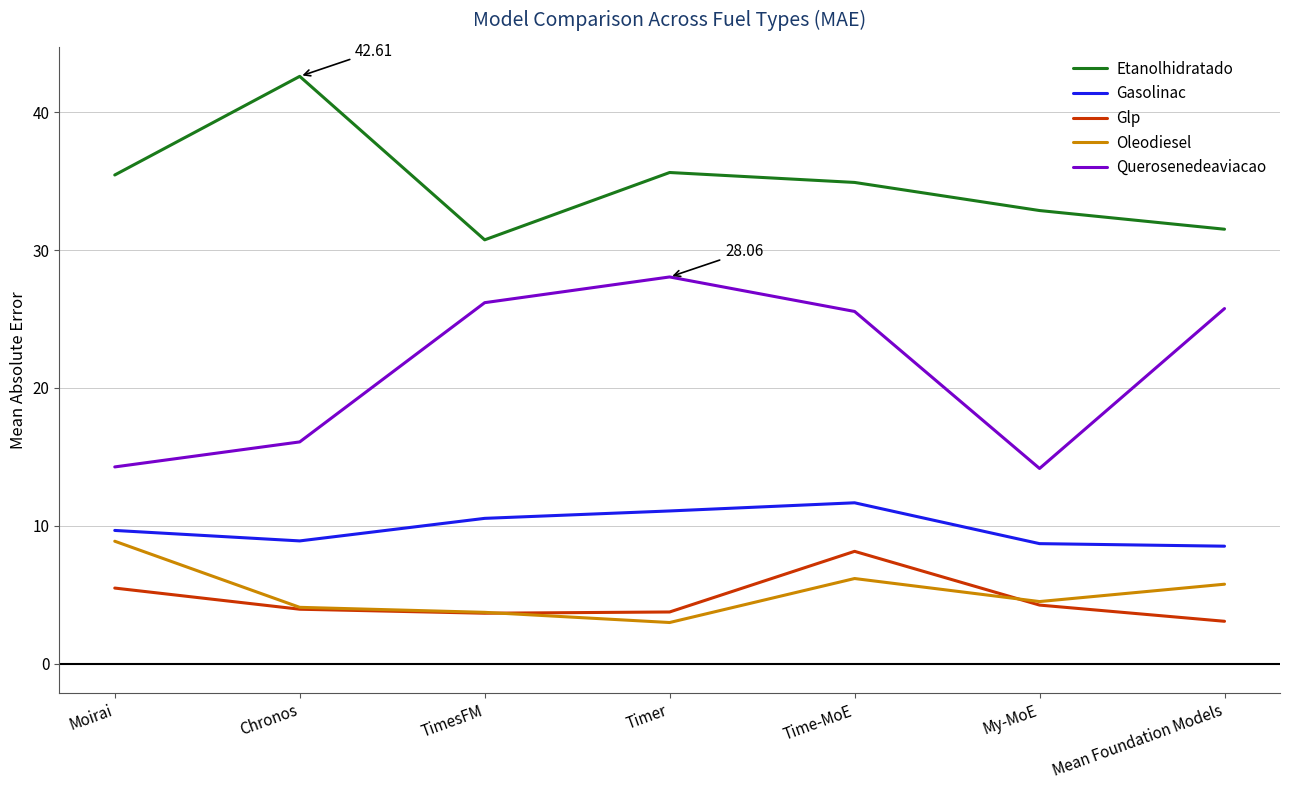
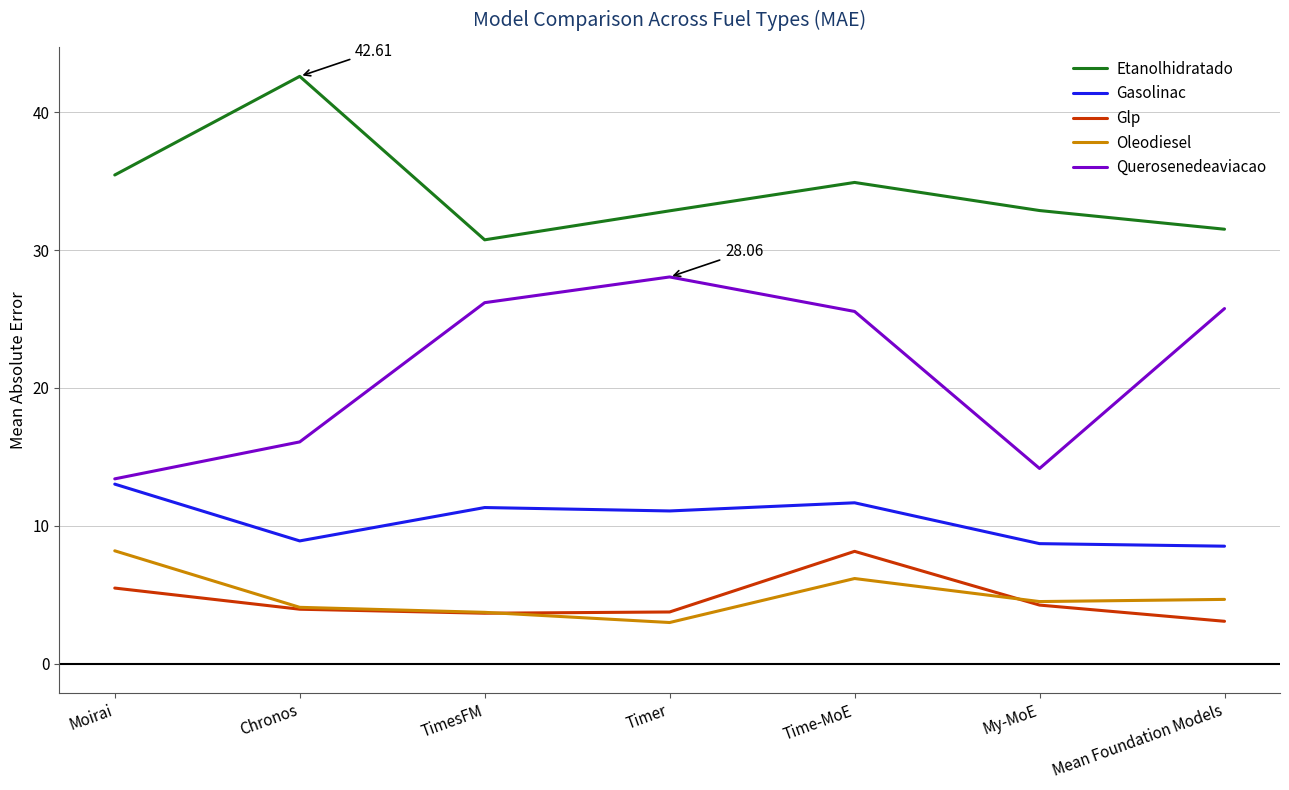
Gasolinac, Moirai: 9.7 -> 13.0
Oleodiesel, Moirai: 8.9 -> 8.2
Querosenedeaviacao, Moirai: 14.3 -> 13.4
Gasolinac, TimesFM: 10.5 -> 11.3
Etanolhidratado, Timer: 35.6 -> 32.9
Oleodiesel, Mean Foundation Models: 5.8 -> 4.7
